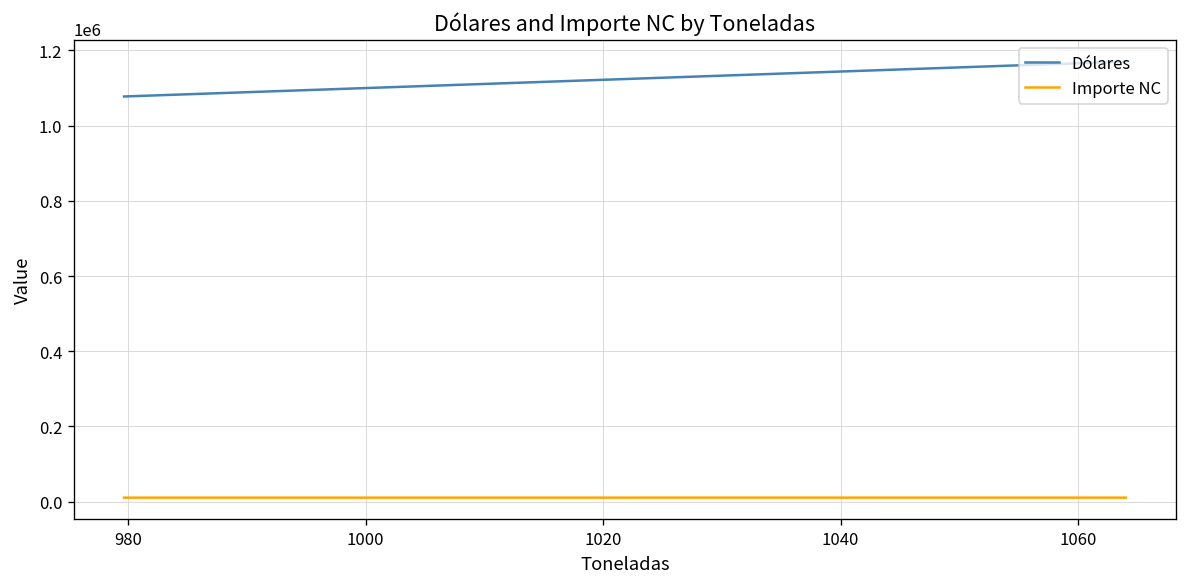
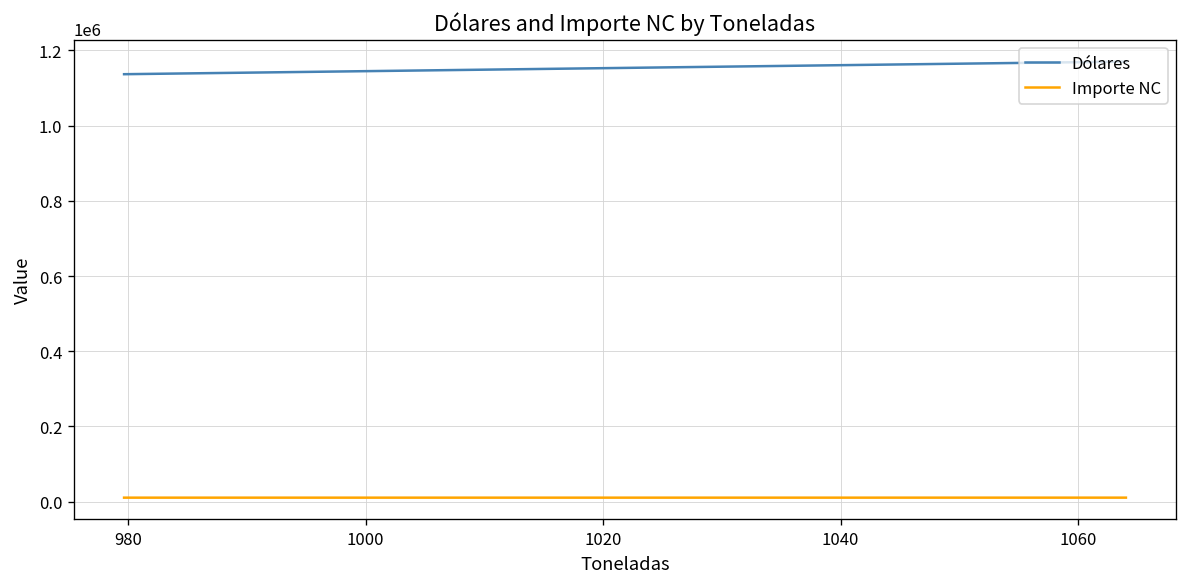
Dólares, 980: 1080000 -> 1140000
